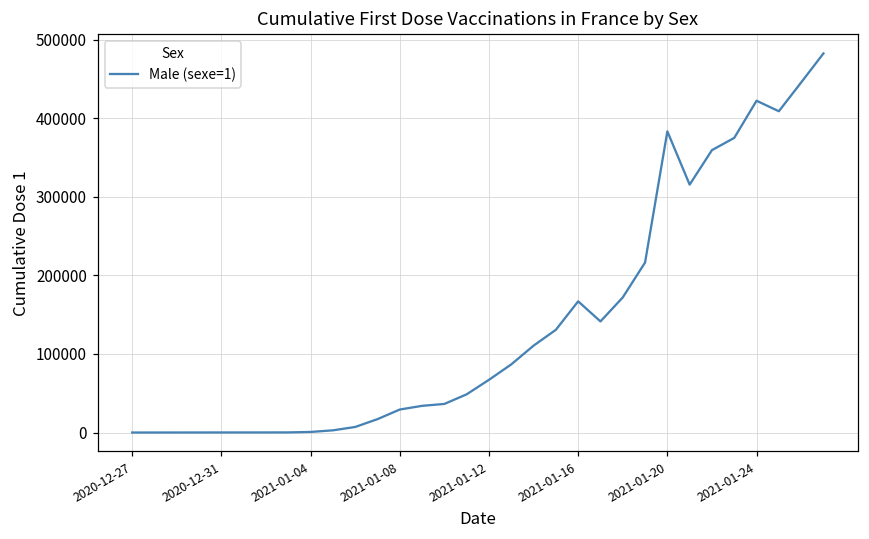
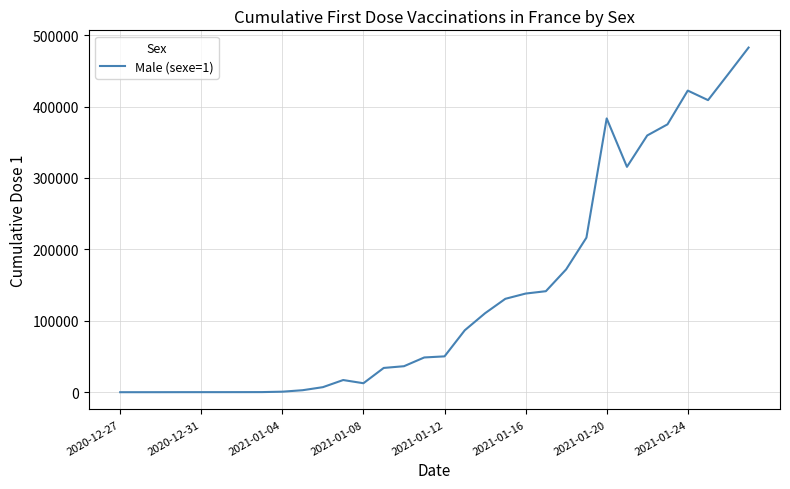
2021-01-08: 30000 -> 10000
2021-01-12: 70000 -> 50000
2021-01-16: 170000 -> 140000
